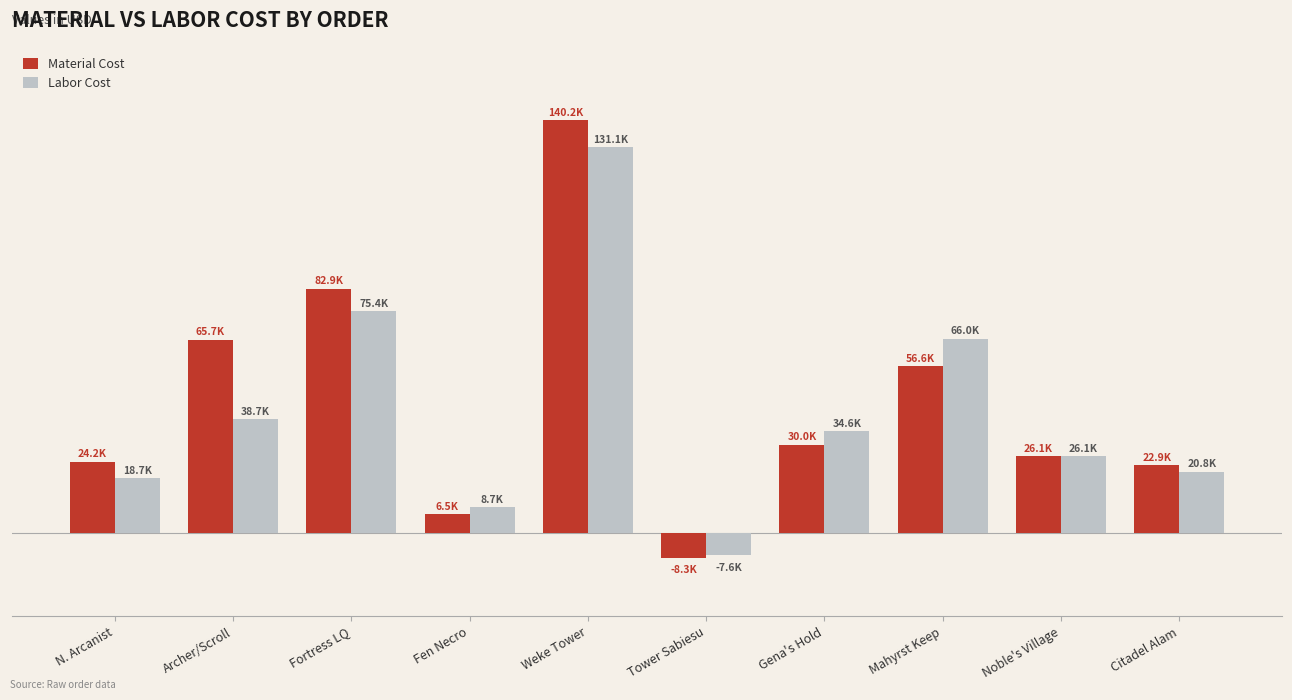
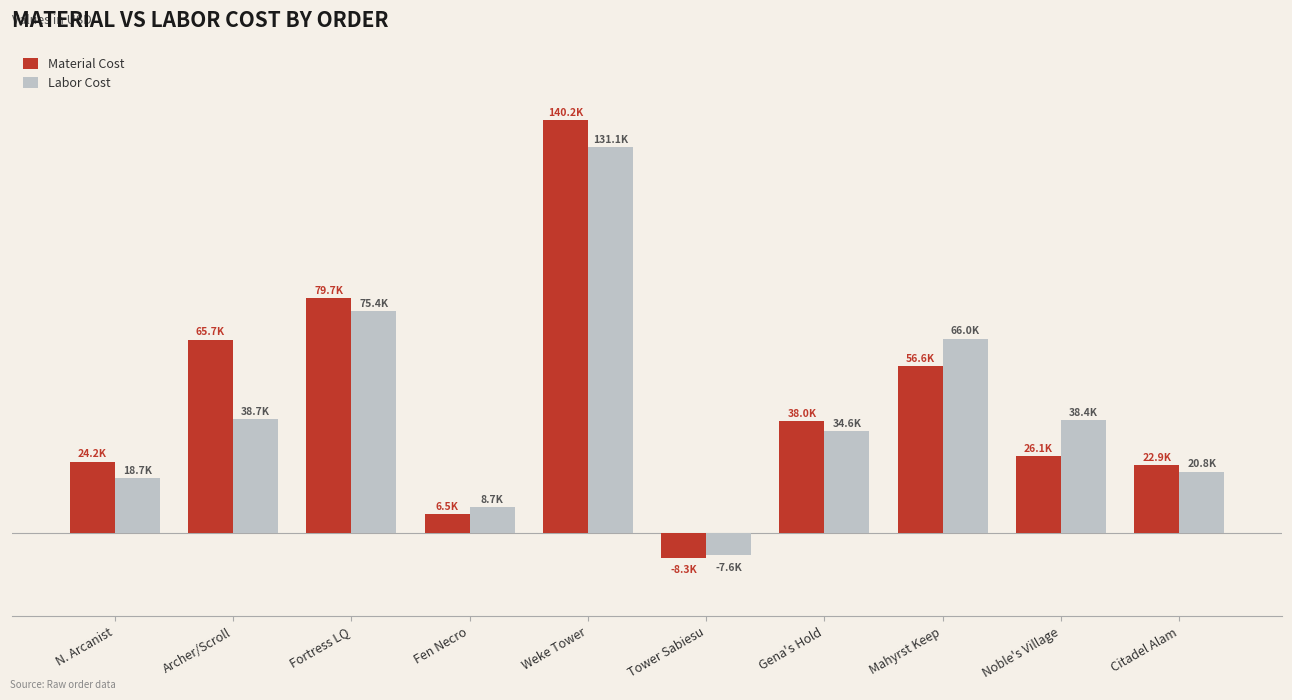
Material Cost, Fortress LQ: 82.9K -> 79.7K
Material Cost, Gena's Hold: 30.0K -> 38.0K
Labor Cost, Noble's Village: 26.1K -> 38.4K
